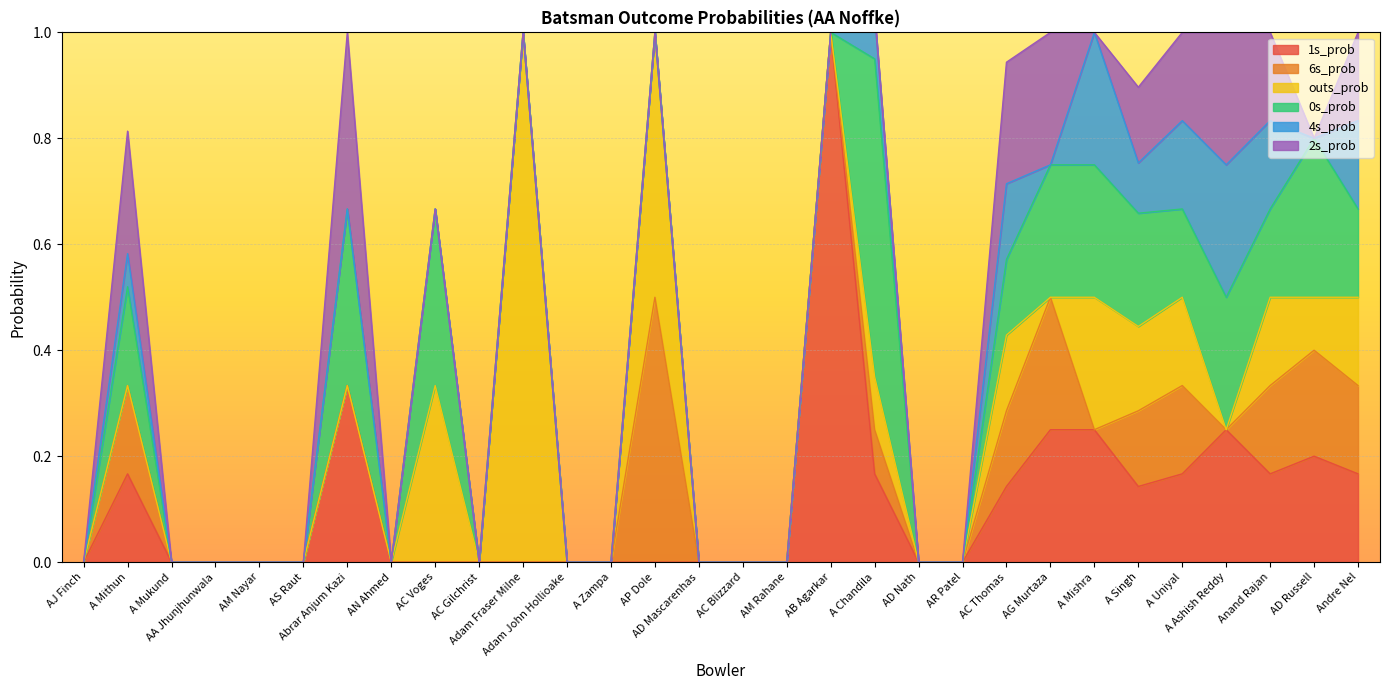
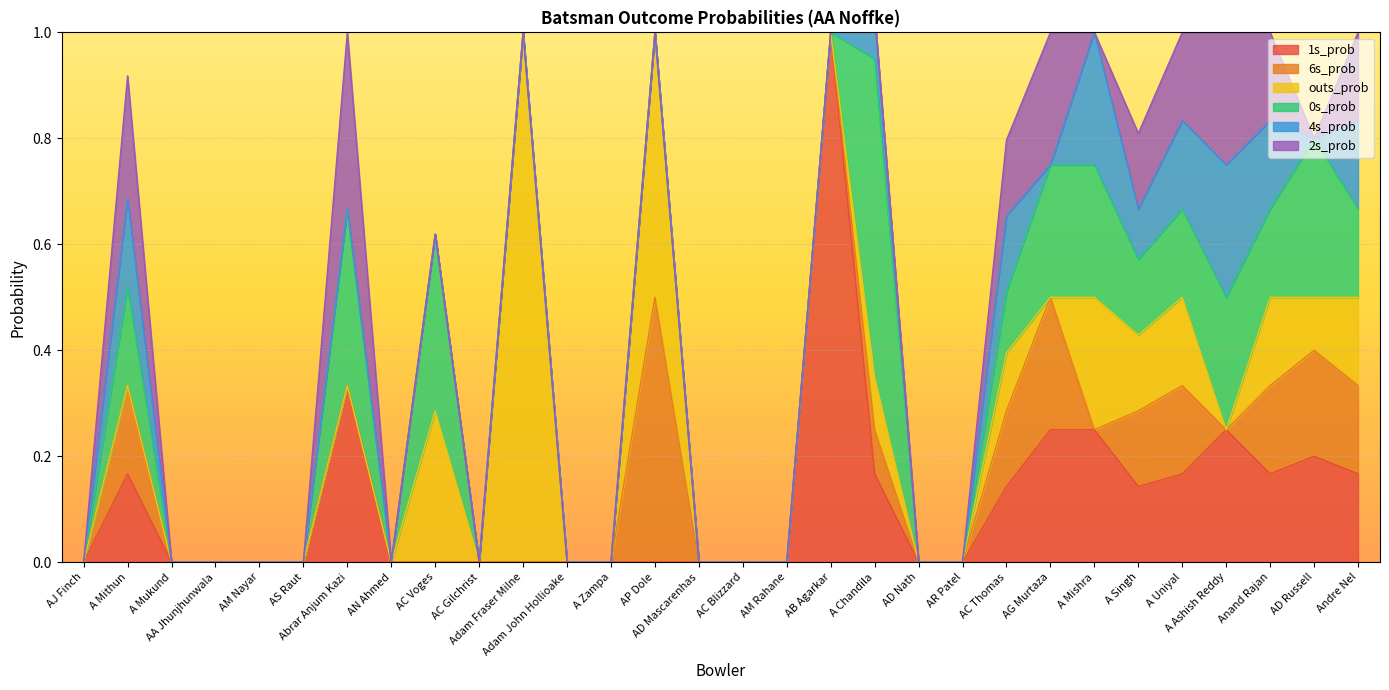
4s_prob, A Mithun: 0.06 -> 0.17
outs_prob, AC Voges: 0.33 -> 0.29
outs_prob, AC Thomas: 0.14 -> 0.11
0s_prob, AC Thomas: 0.14 -> 0.12
2s_prob, AC Thomas: 0.23 -> 0.14
outs_prob, A Singh: 0.16 -> 0.14
0s_prob, A Singh: 0.21 -> 0.14
